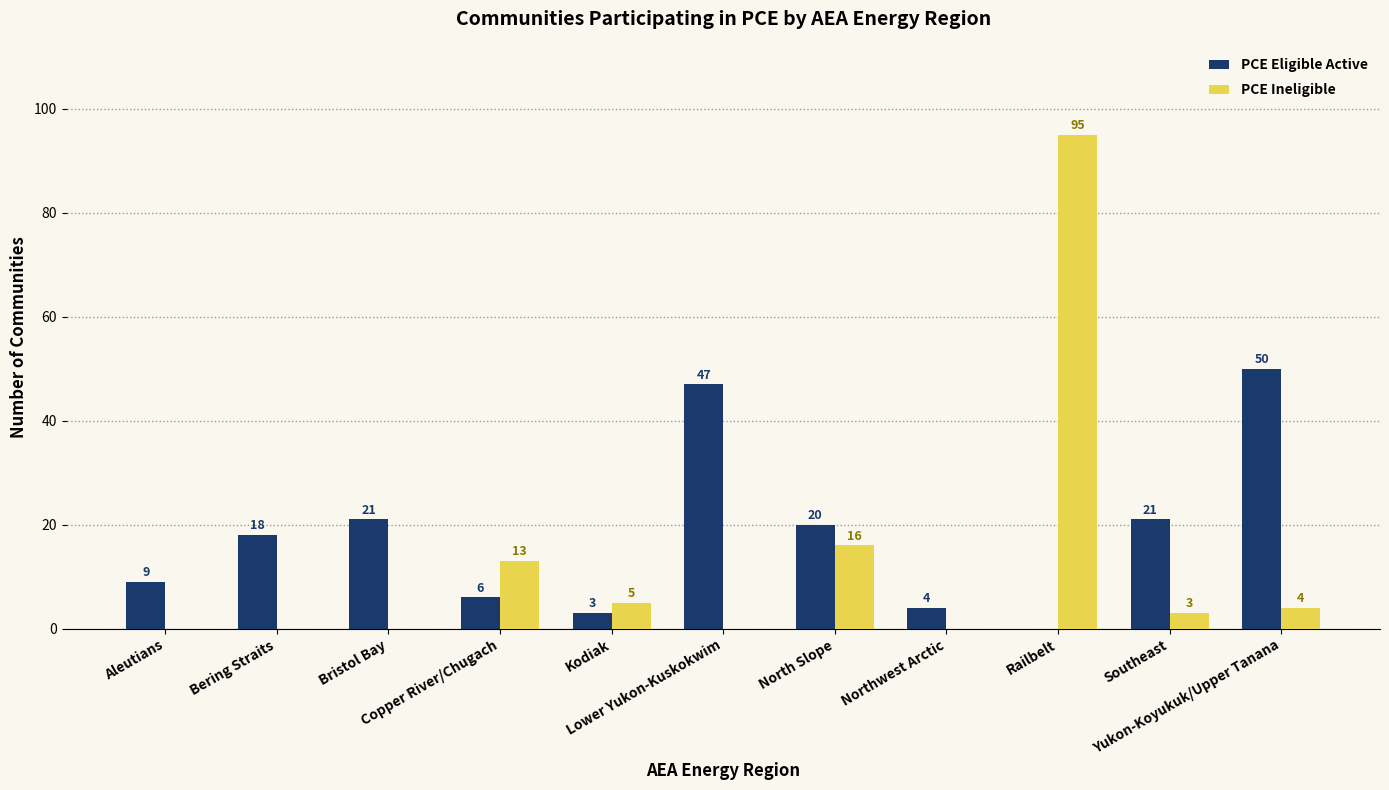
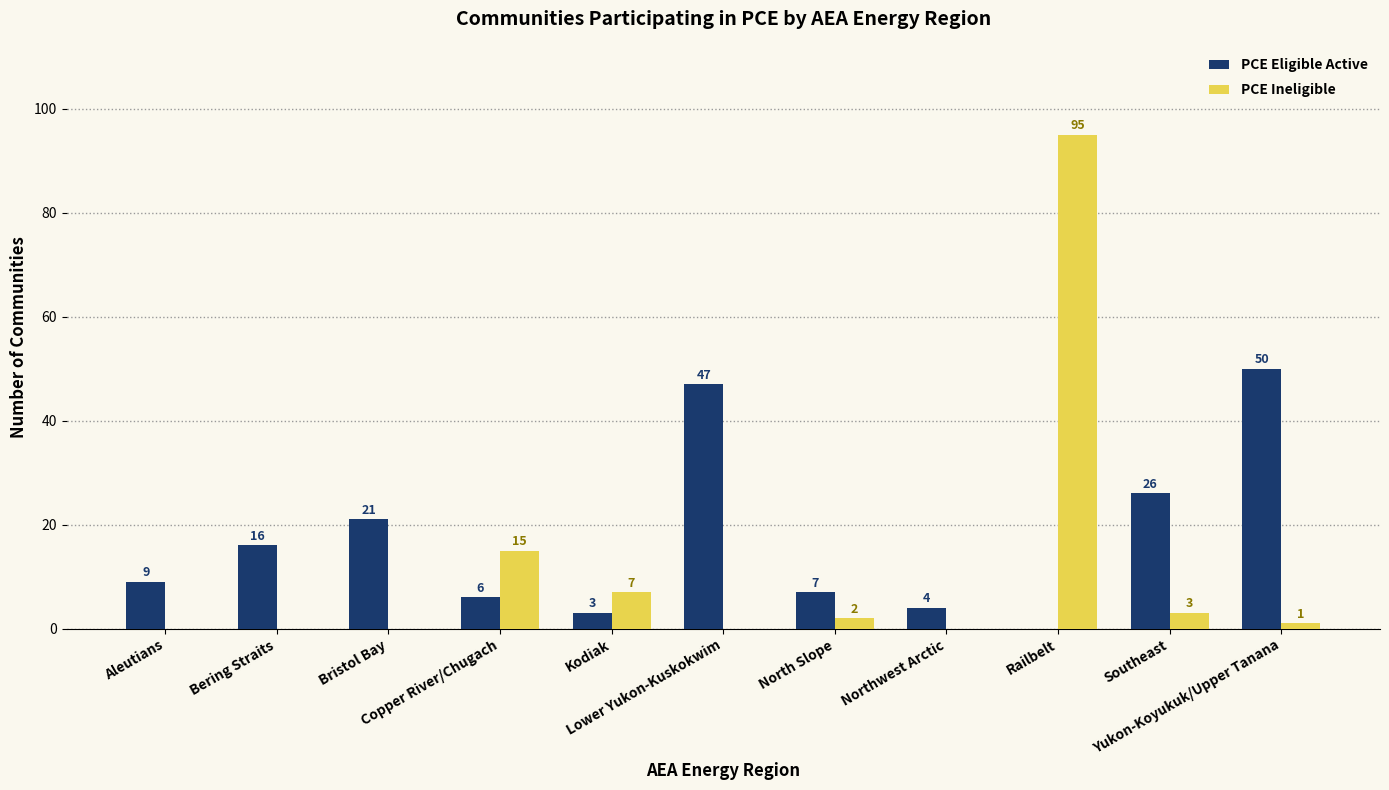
PCE Eligible Active, Bering Straits: 18 -> 16
PCE Ineligible, Copper River/Chugach: 13 -> 15
PCE Ineligible, Kodiak: 5 -> 7
PCE Eligible Active, North Slope: 20 -> 7
PCE Ineligible, North Slope: 16 -> 2
PCE Eligible Active, Southeast: 21 -> 26
PCE Ineligible, Yukon-Koyukuk/Upper Tanana: 4 -> 1
